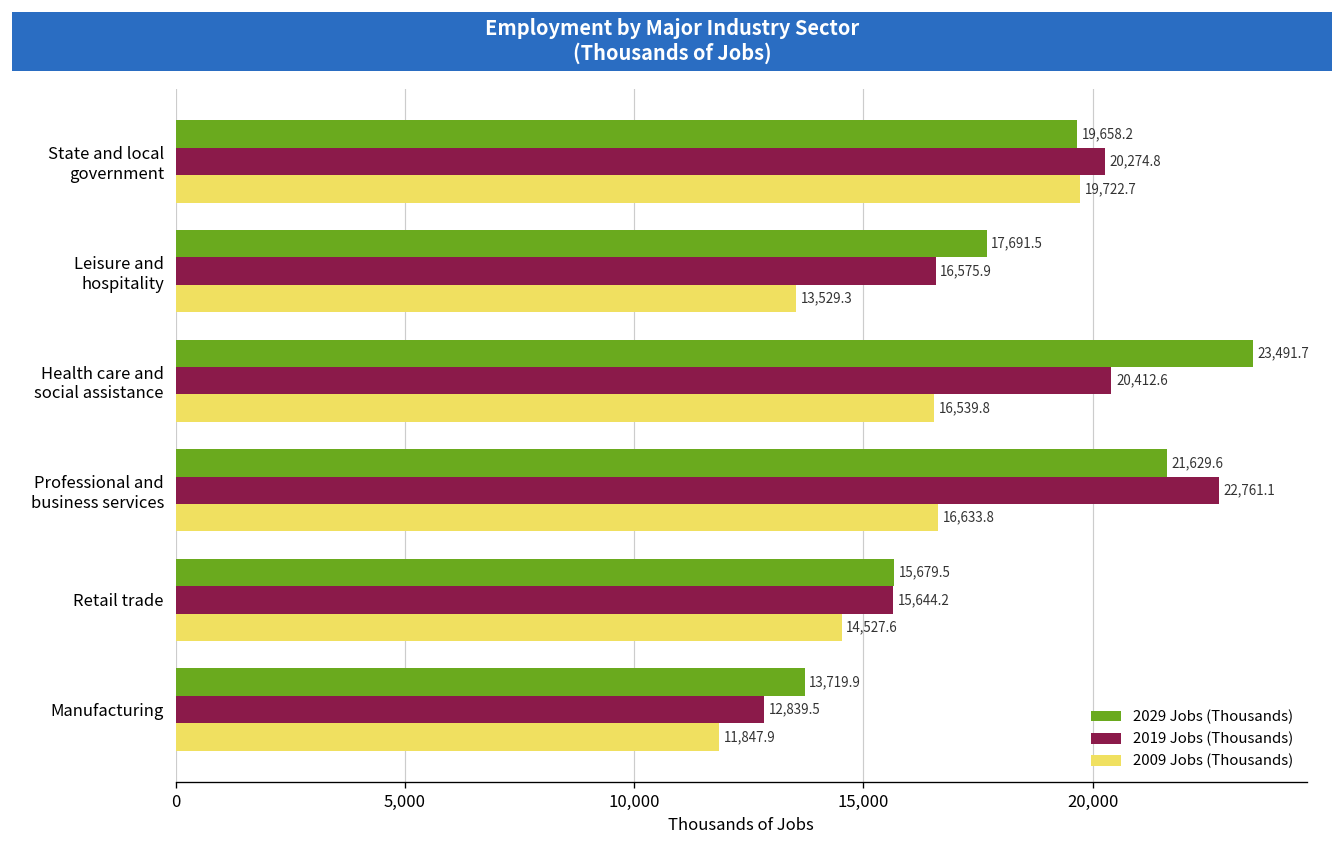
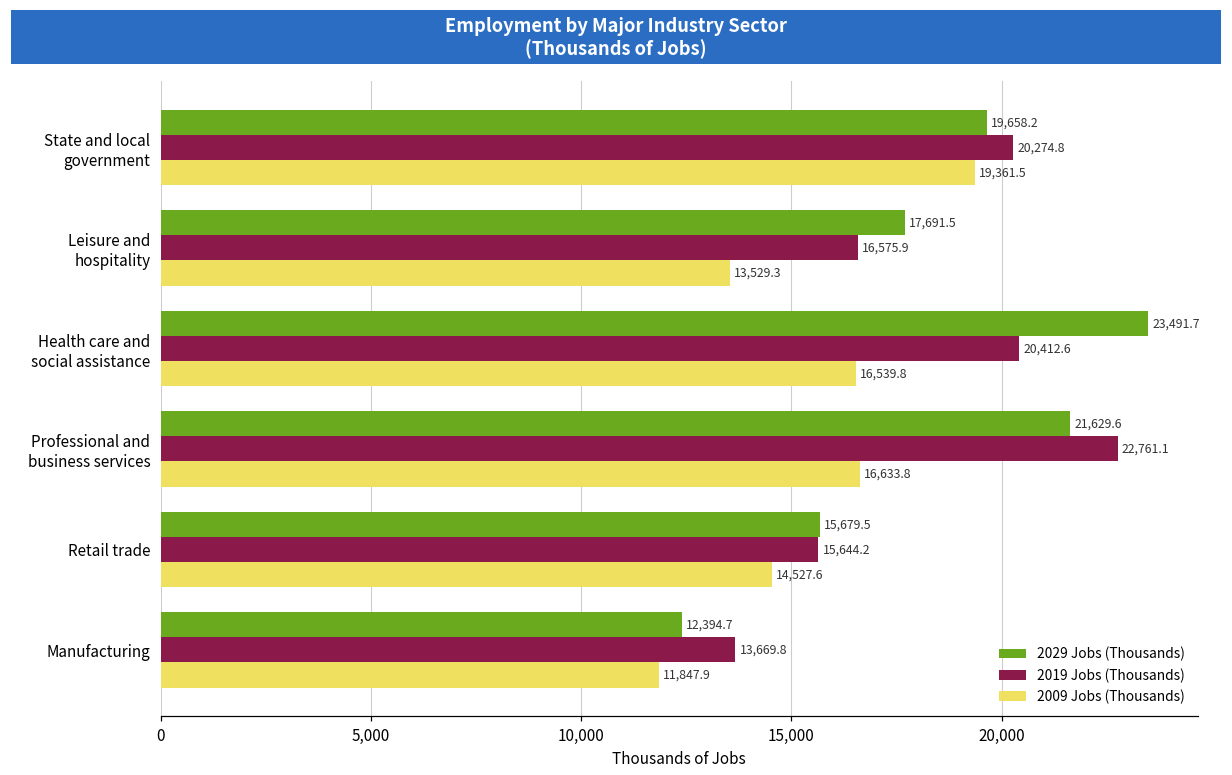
2009 Jobs (Thousands), State and local government: 19,722.7 -> 19,361.5
2029 Jobs (Thousands), Manufacturing: 13,719.9 -> 12,394.7
2019 Jobs (Thousands), Manufacturing: 12,839.5 -> 13,669.8
